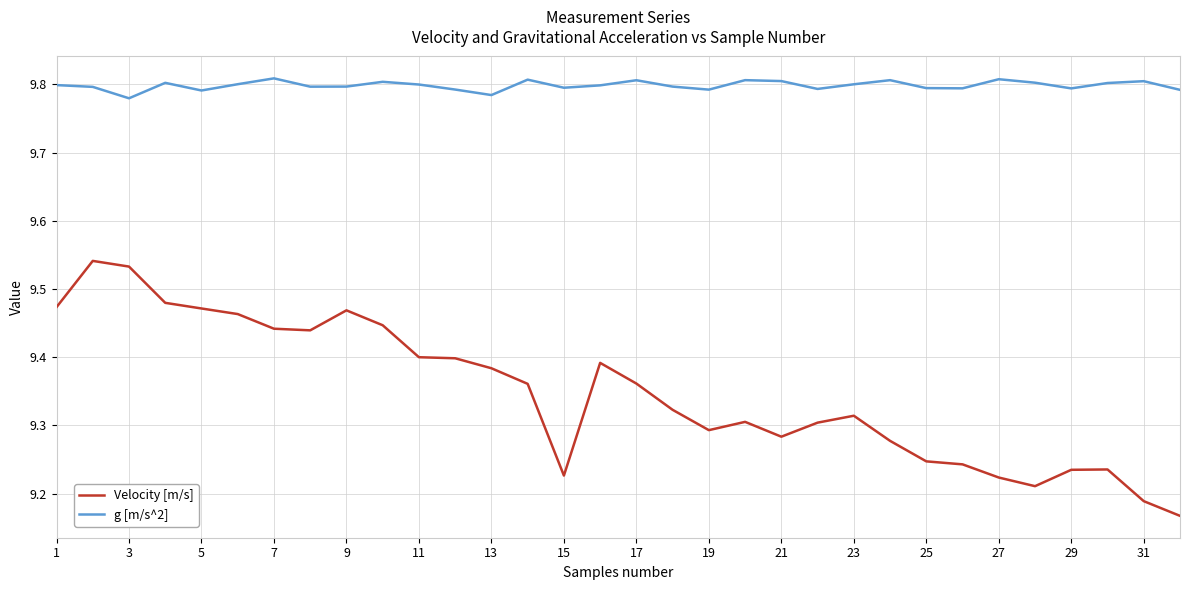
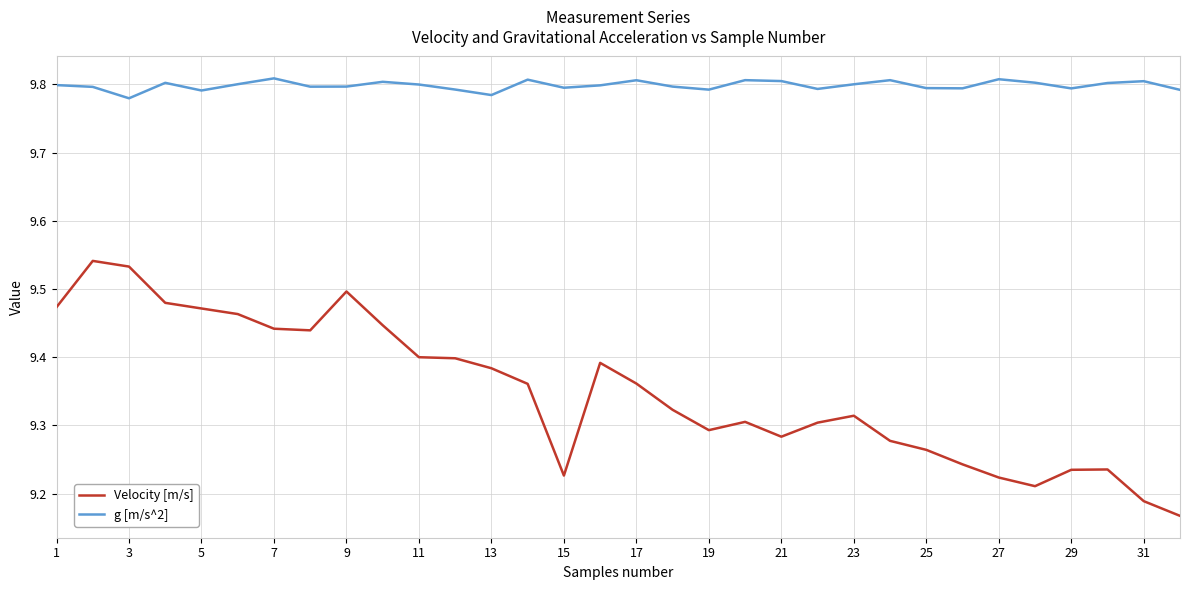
Velocity [m/s], 9: 9.47 -> 9.50
Velocity [m/s], 25: 9.25 -> 9.26
